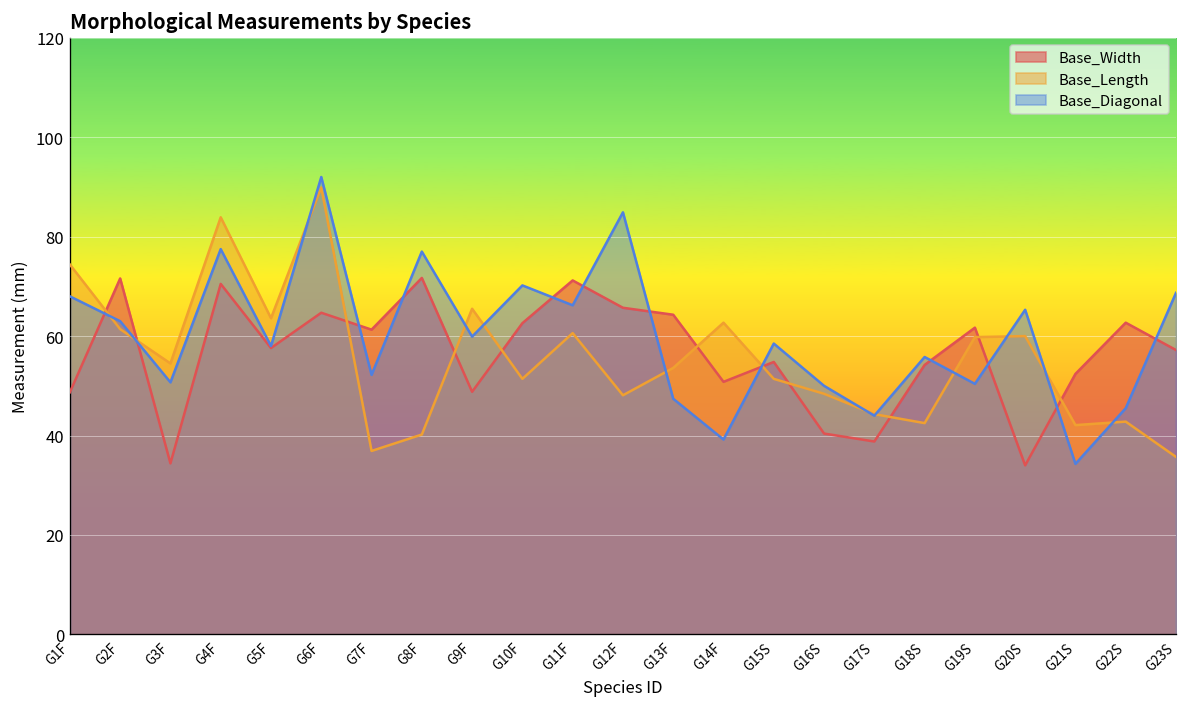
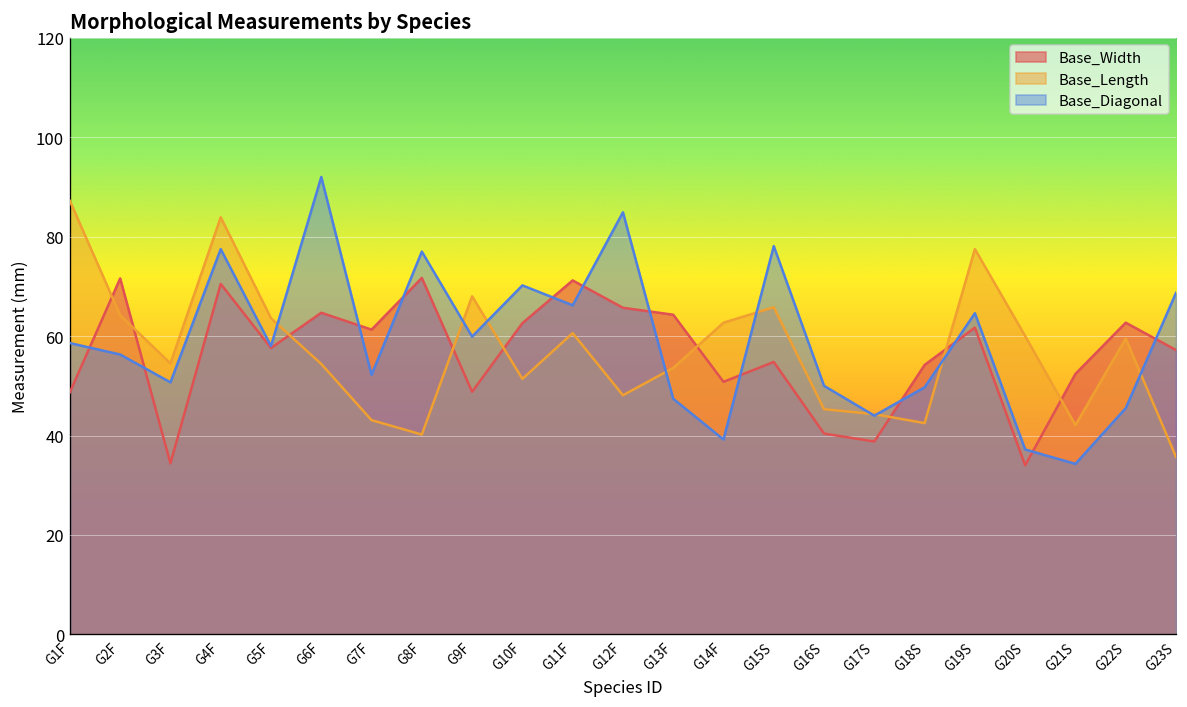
Base_Length, G1F: 74 -> 87
Base_Diagonal, G1F: 68 -> 59
Base_Length, G2F: 61 -> 64
Base_Diagonal, G2F: 63 -> 56
Base_Length, G6F: 90 -> 54
Base_Length, G7F: 37 -> 43
Base_Length, G9F: 66 -> 68
Base_Length, G15S: 51 -> 66
Base_Diagonal, G15S: 59 -> 78
Base_Length, G16S: 48 -> 45
Base_Diagonal, G18S: 56 -> 50
Base_Length, G19S: 60 -> 78
Base_Diagonal, G19S: 50 -> 65
Base_Diagonal, G20S: 65 -> 37
Base_Length, G22S: 43 -> 60
